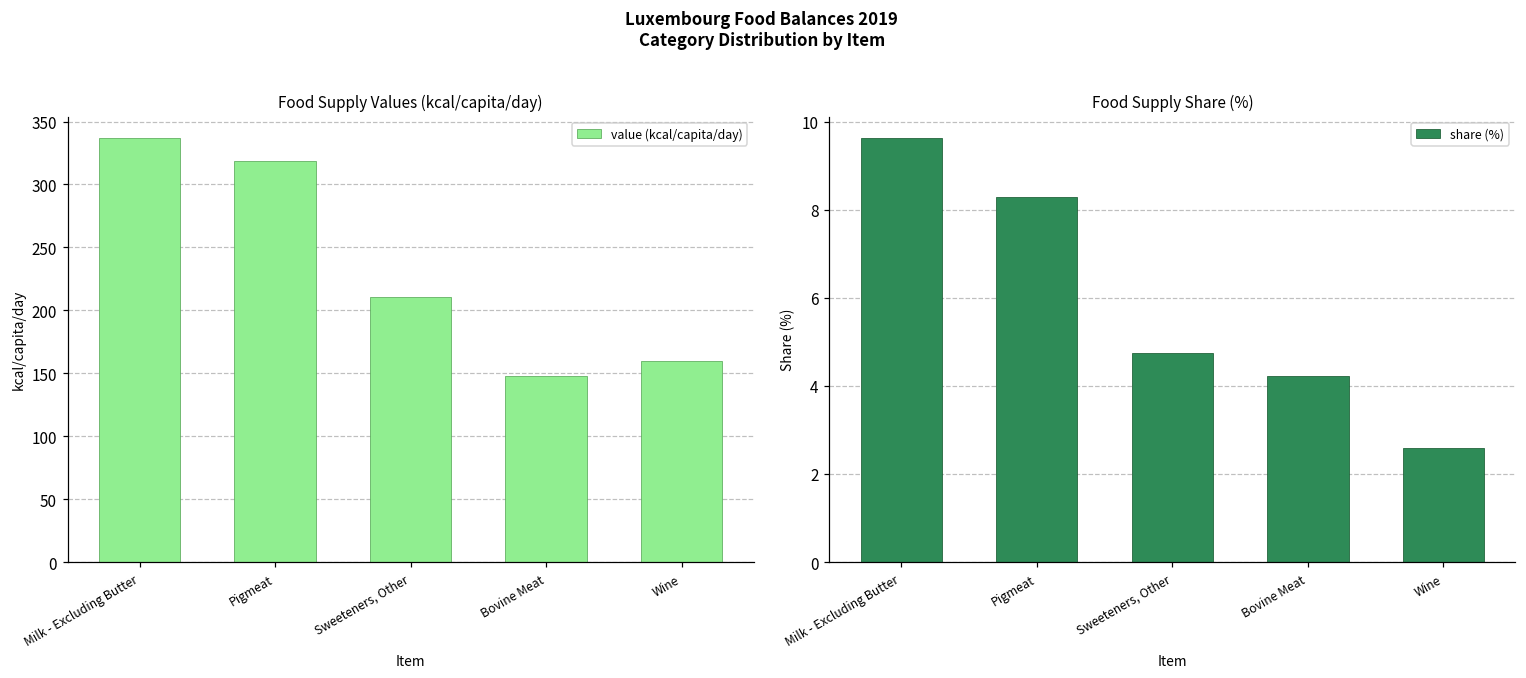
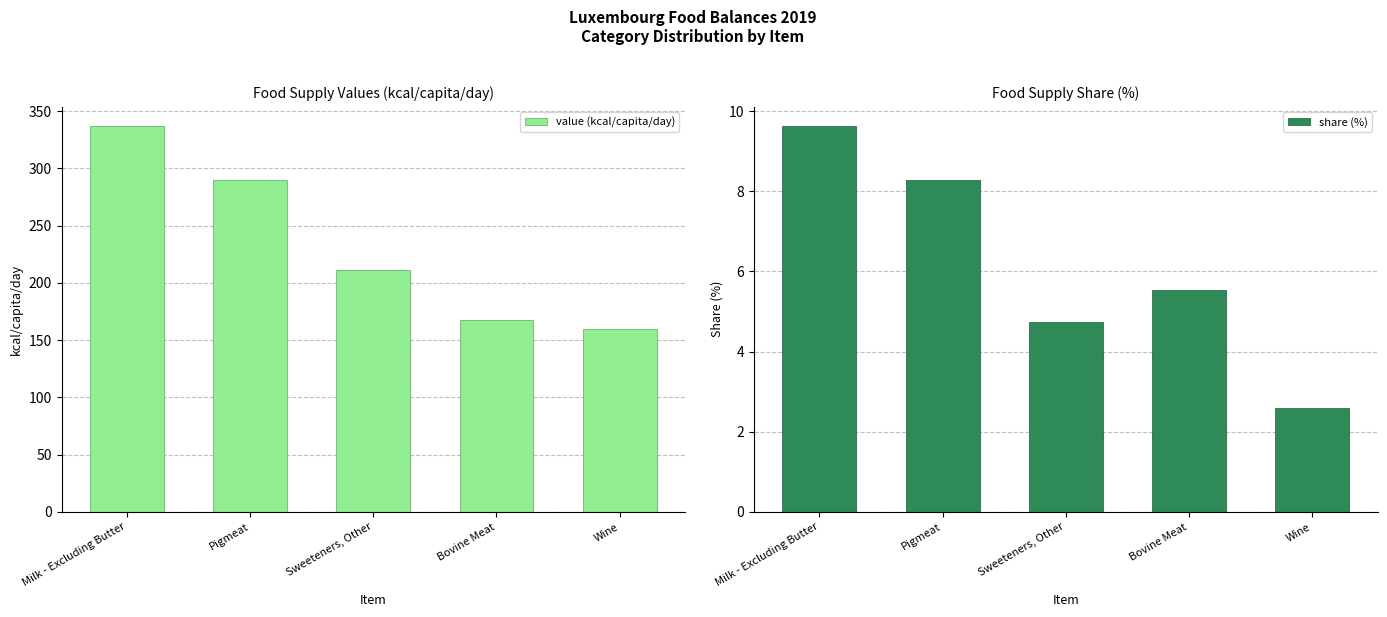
Food Supply Values (kcal/capita/day), Pigmeat: 319 -> 290
Food Supply Values (kcal/capita/day), Bovine Meat: 148 -> 168
Food Supply Share (%), Bovine Meat: 4.2 -> 5.6
